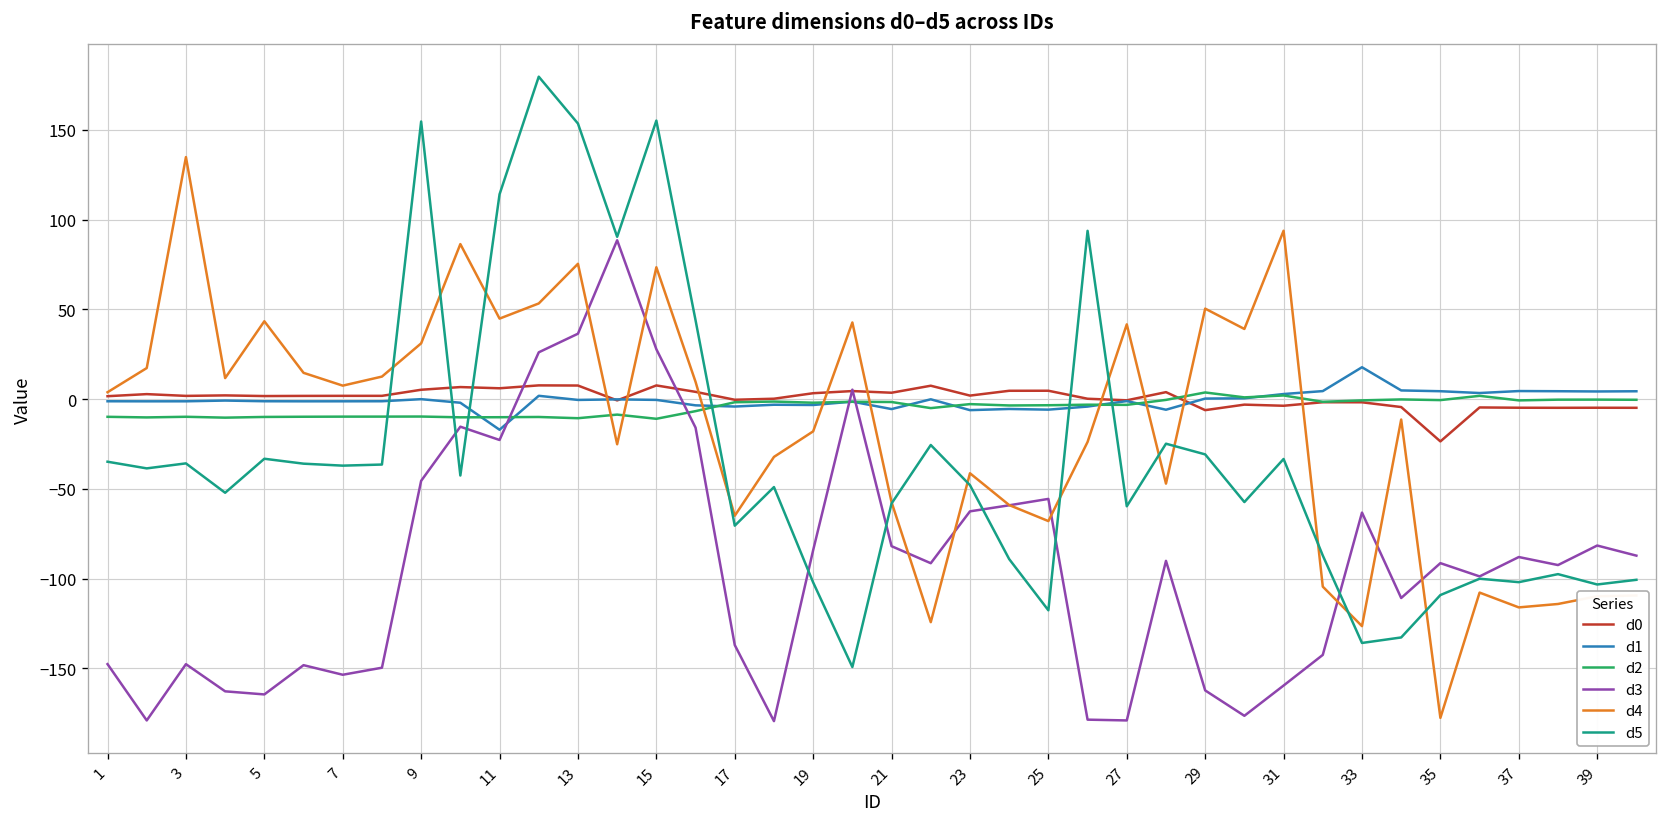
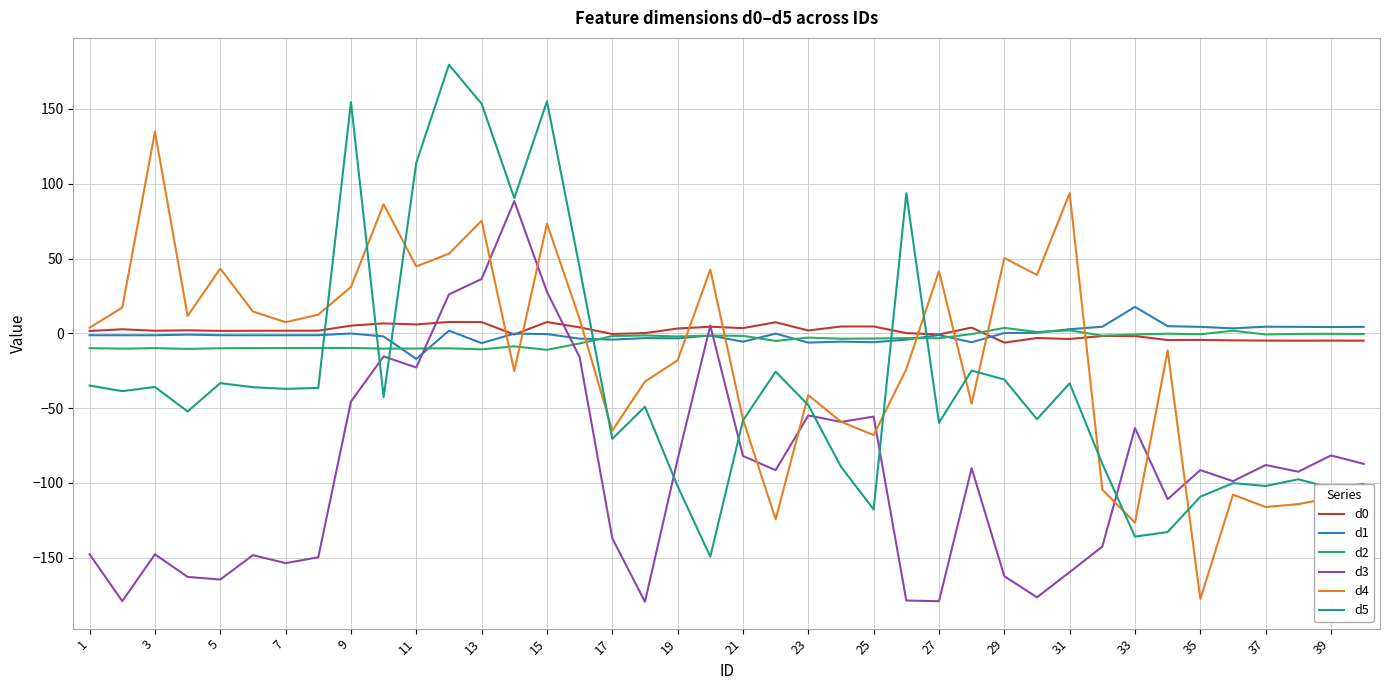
d1, 13: 0 -> -6
d3, 23: -63 -> -55
d0, 35: -24 -> -4
